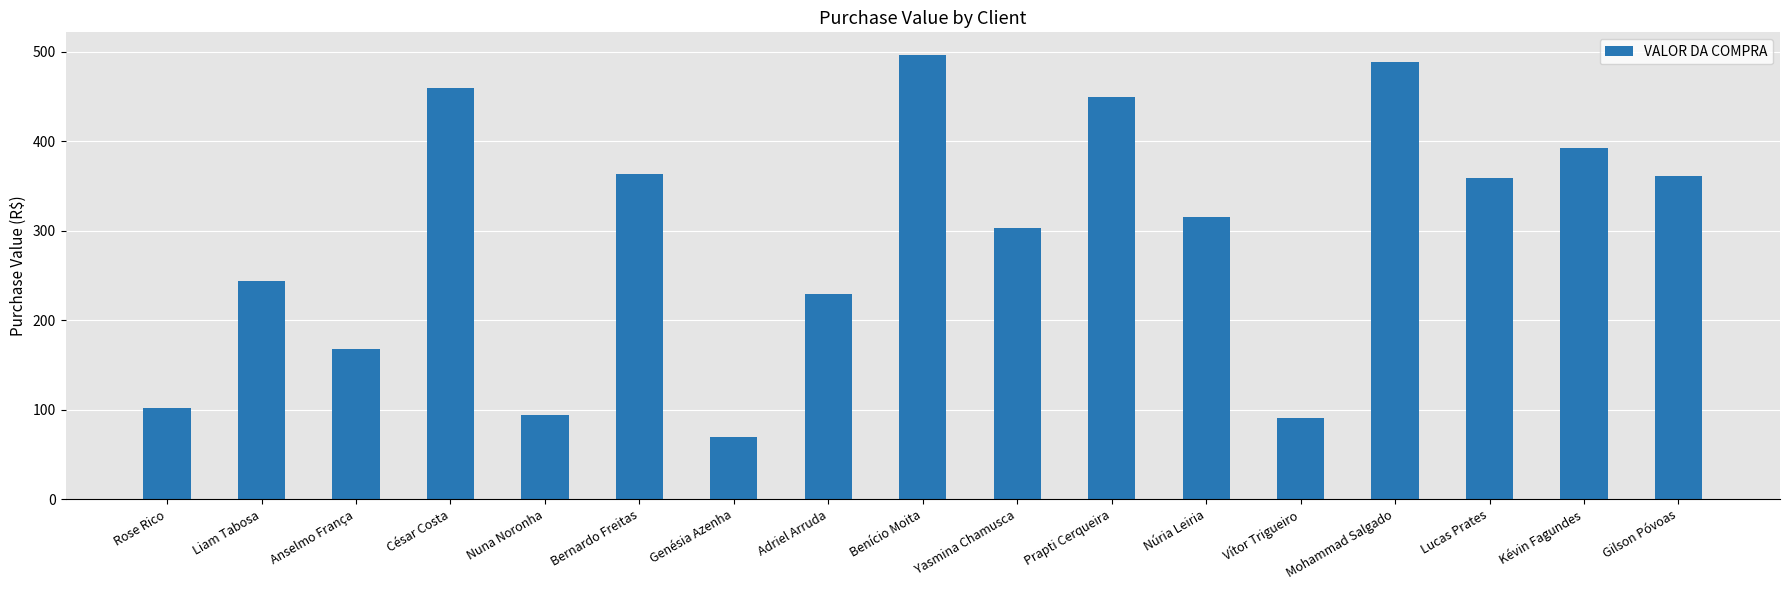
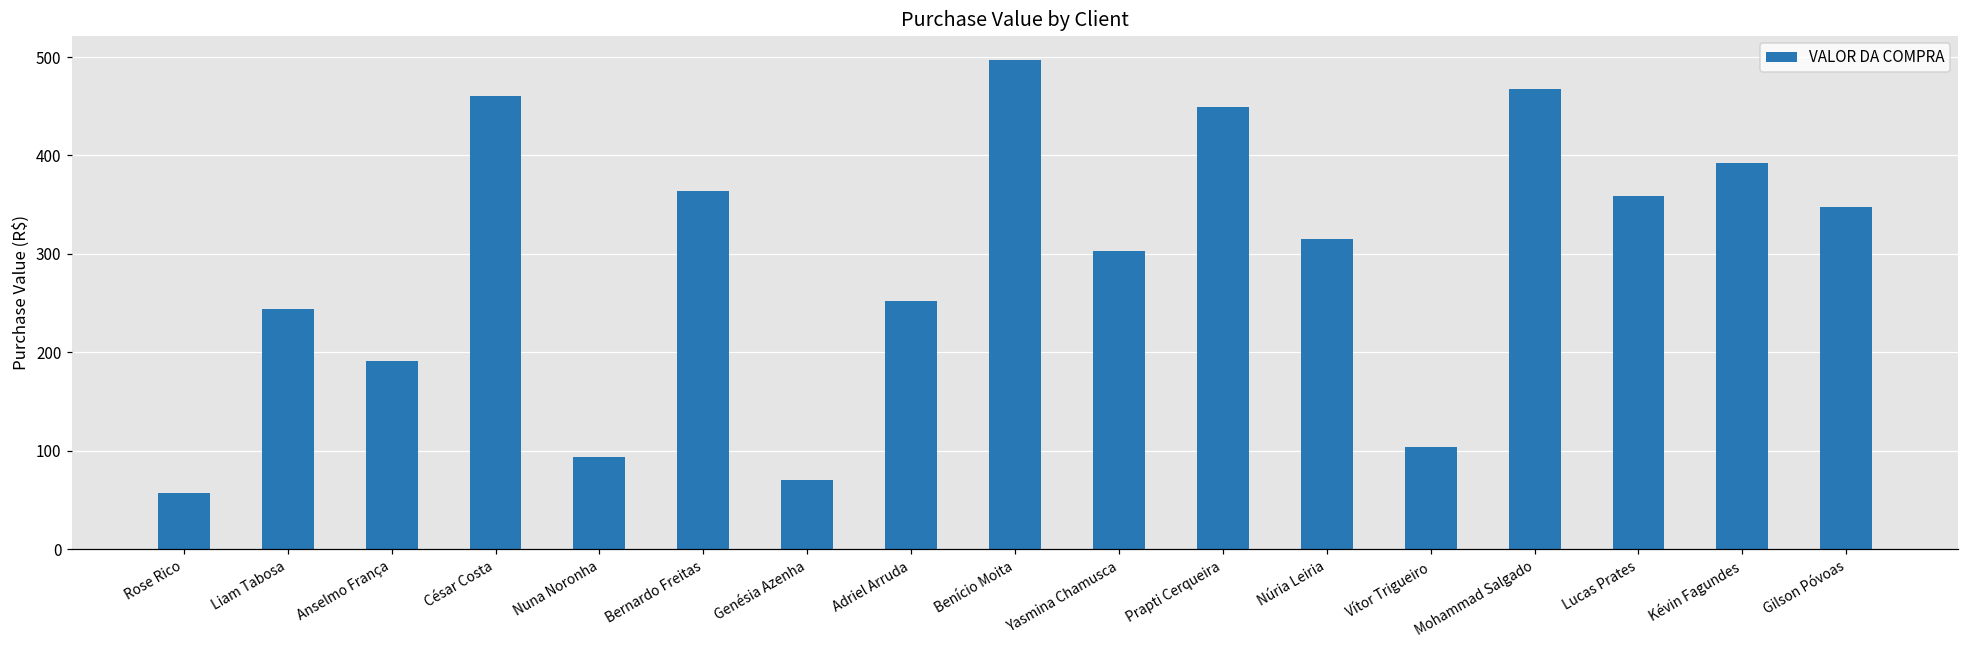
Rose Rico: 100 -> 60
Anselmo França: 170 -> 190
Adriel Arruda: 230 -> 250
Vítor Trigueiro: 90 -> 100
Mohammad Salgado: 490 -> 470
Gilson Póvoas: 360 -> 350
